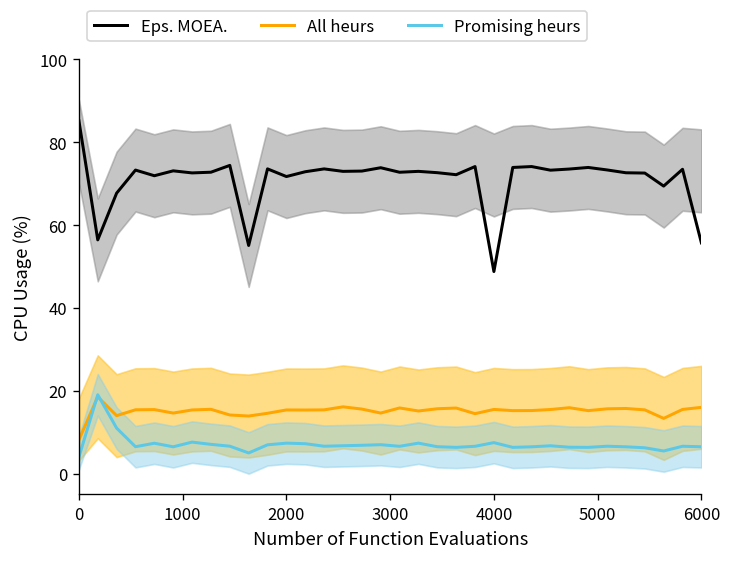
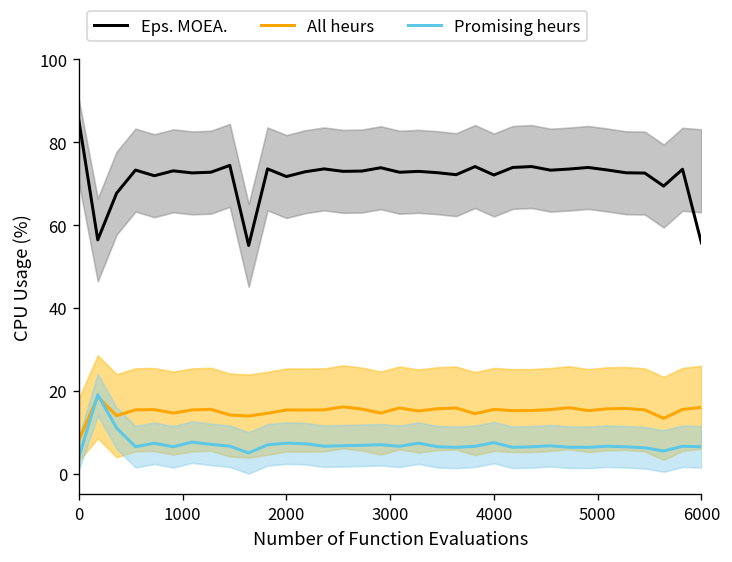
Eps. MOEA., 4000: 49 -> 72
